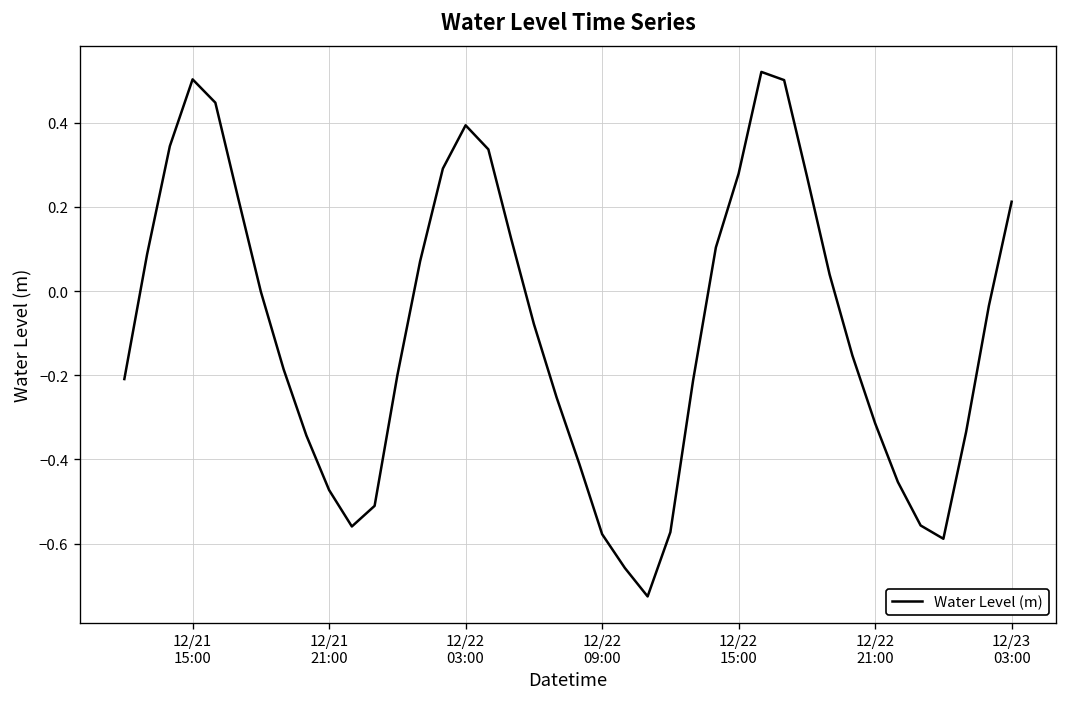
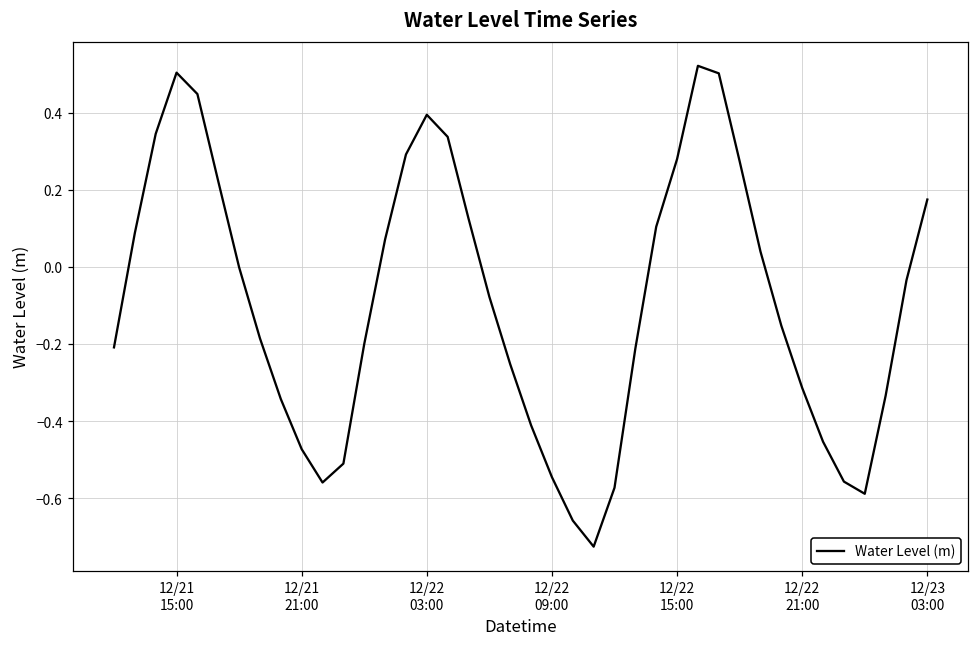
12/22 09:00: -0.58 -> -0.55
12/23 03:00: 0.21 -> 0.17
